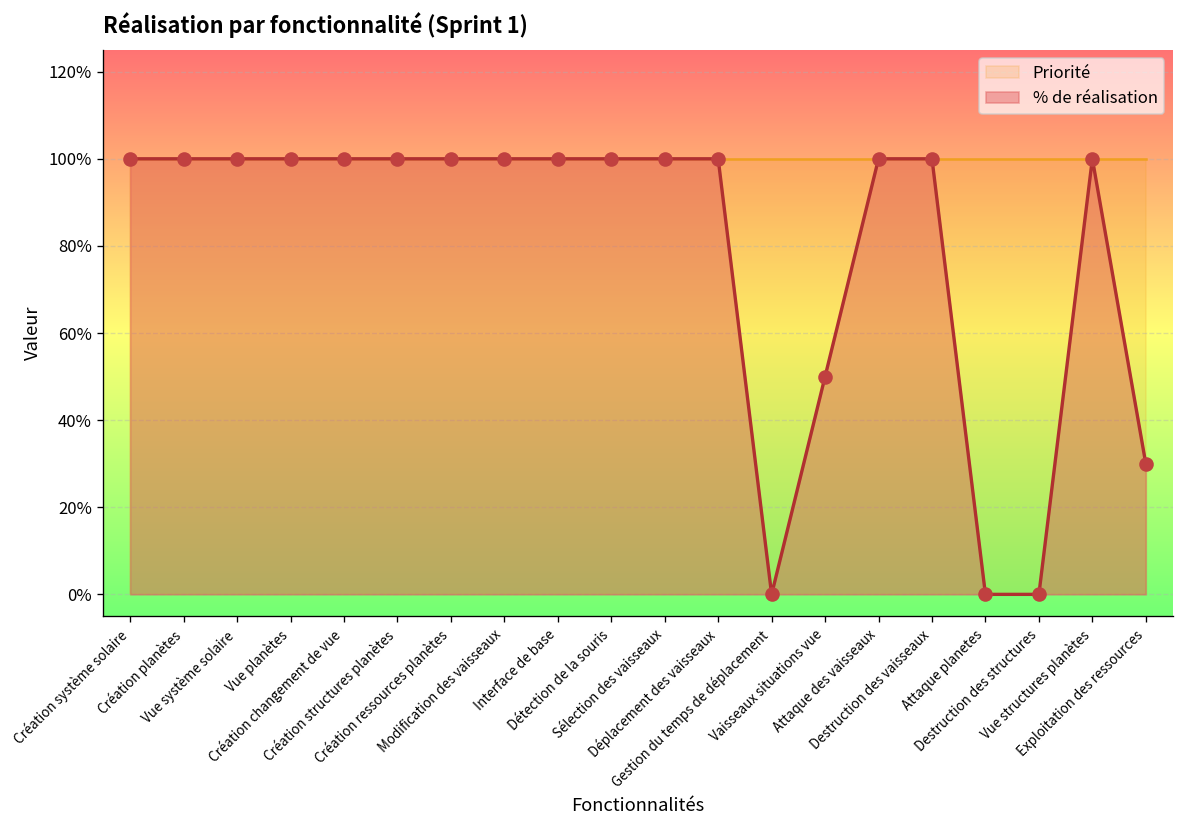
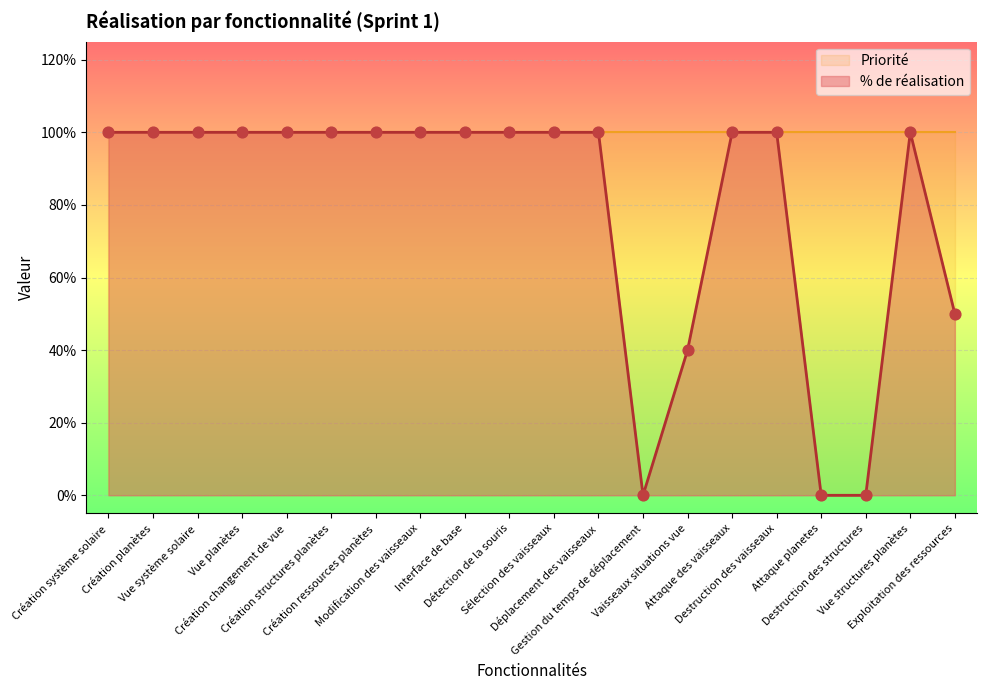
% de réalisation, Vaisseaux situations vue: 50% -> 40%
% de réalisation, Exploitation des ressources: 30% -> 50%
